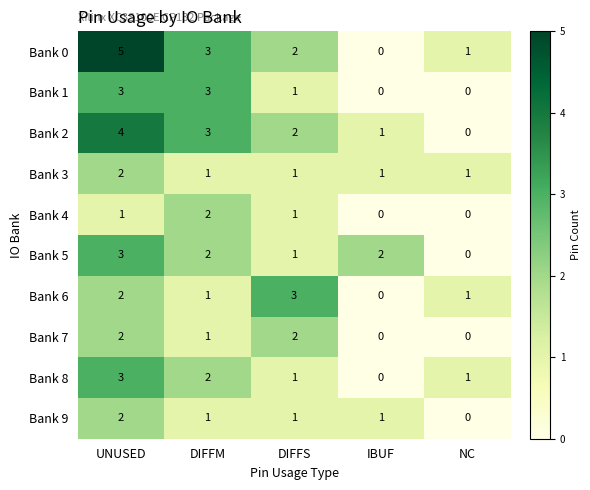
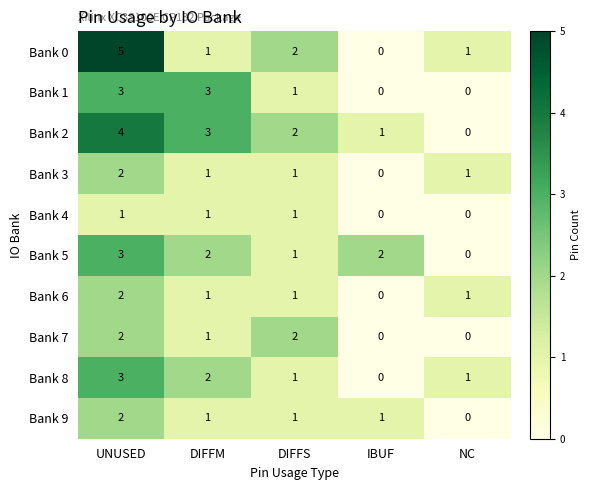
Bank 0, DIFFM: 3 -> 1
Bank 3, IBUF: 1 -> 0
Bank 4, DIFFM: 2 -> 1
Bank 6, DIFFS: 3 -> 1
